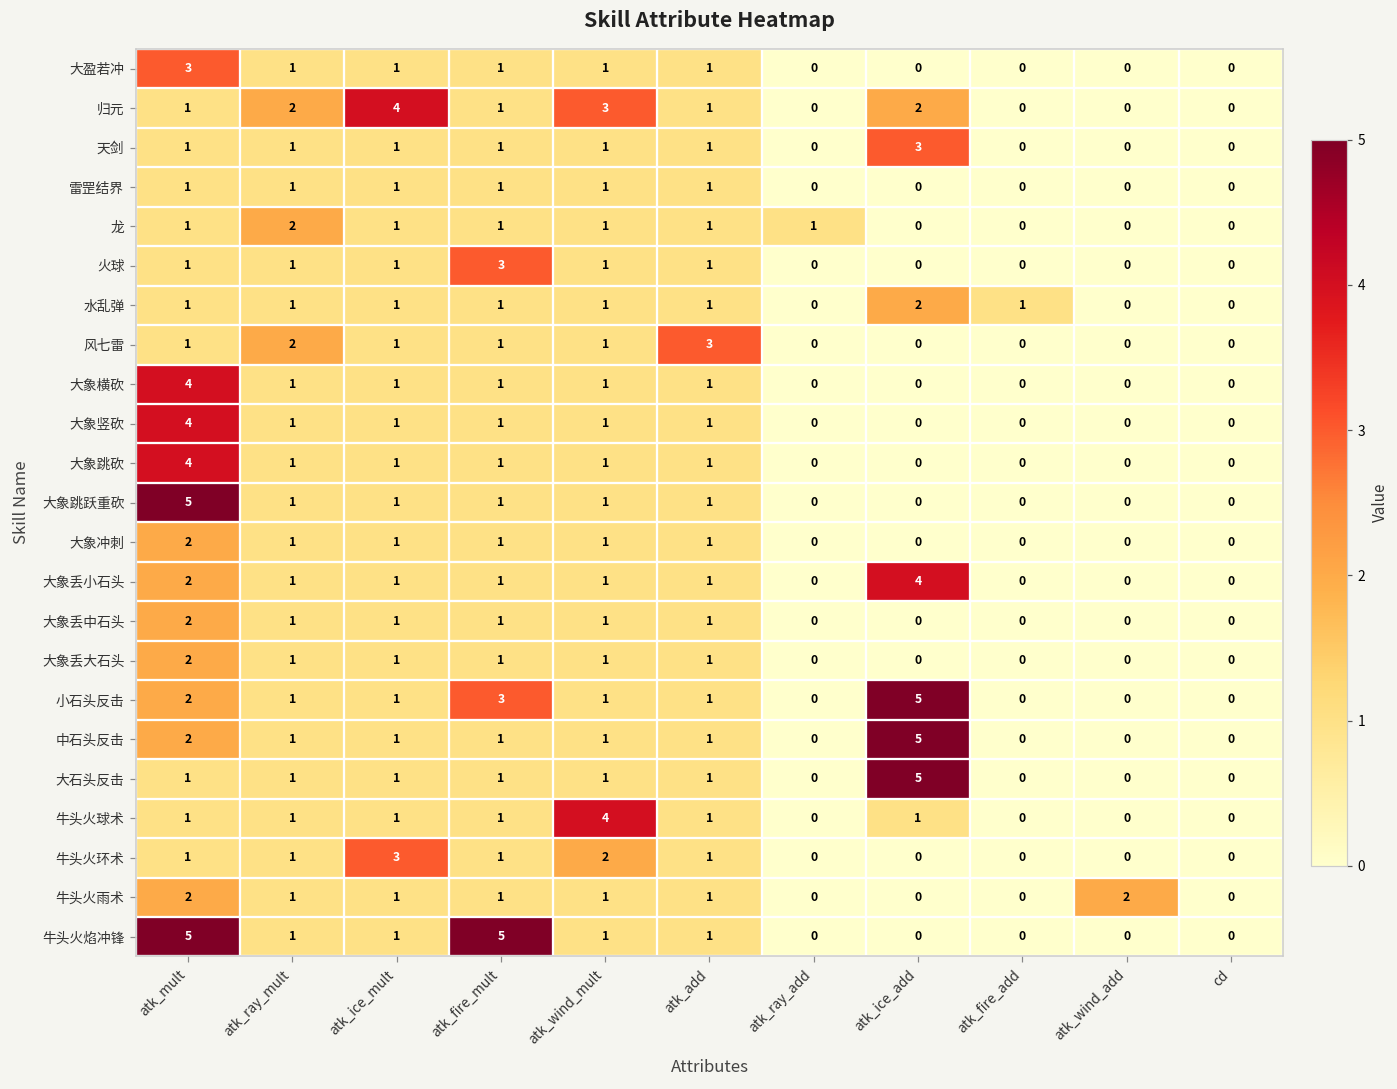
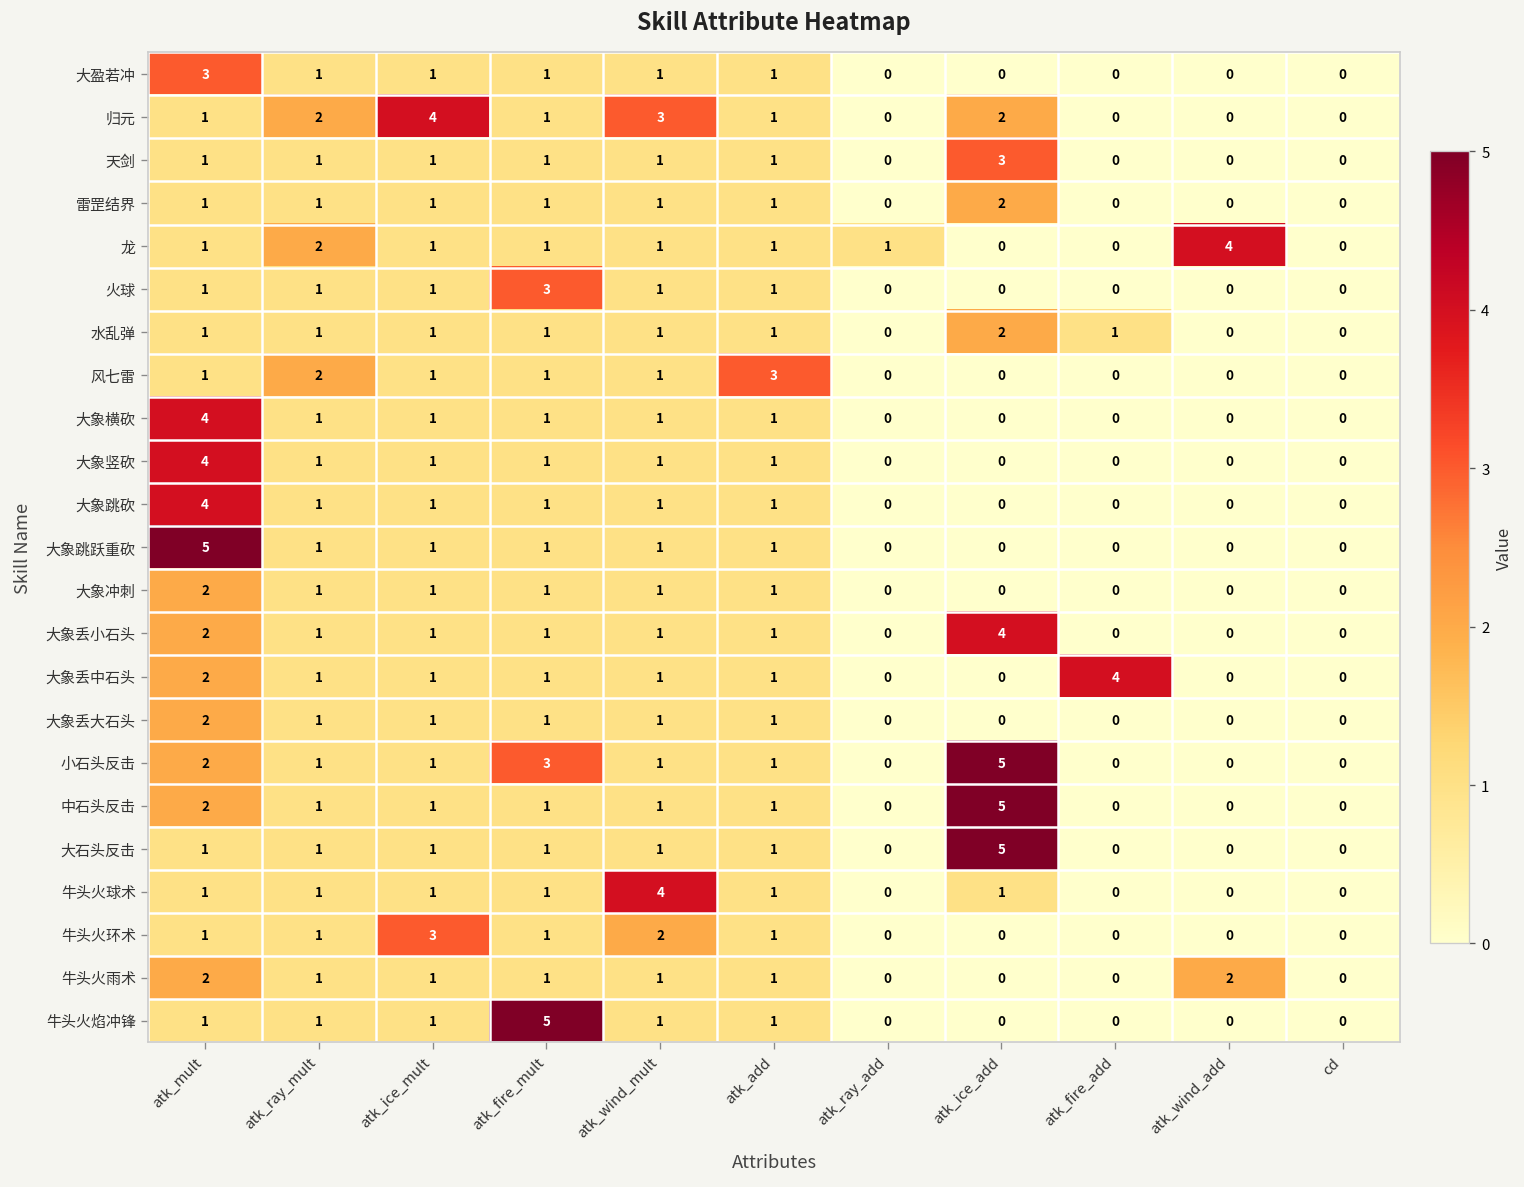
雷罡结界, atk_ice_add: 0 -> 2
龙, atk_wind_add: 0 -> 4
大象丢中石头, atk_fire_add: 0 -> 4
牛头火焰冲锋, atk_mult: 5 -> 1
